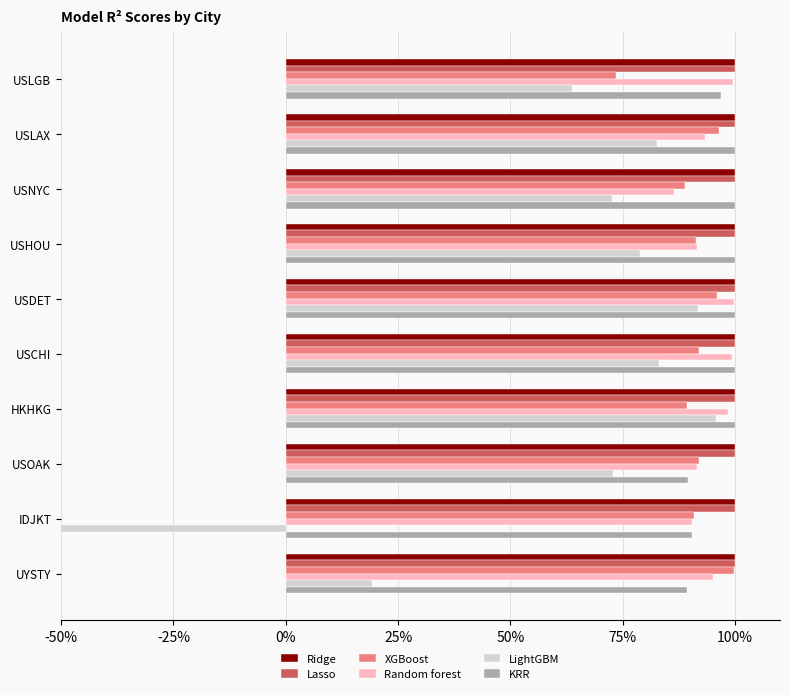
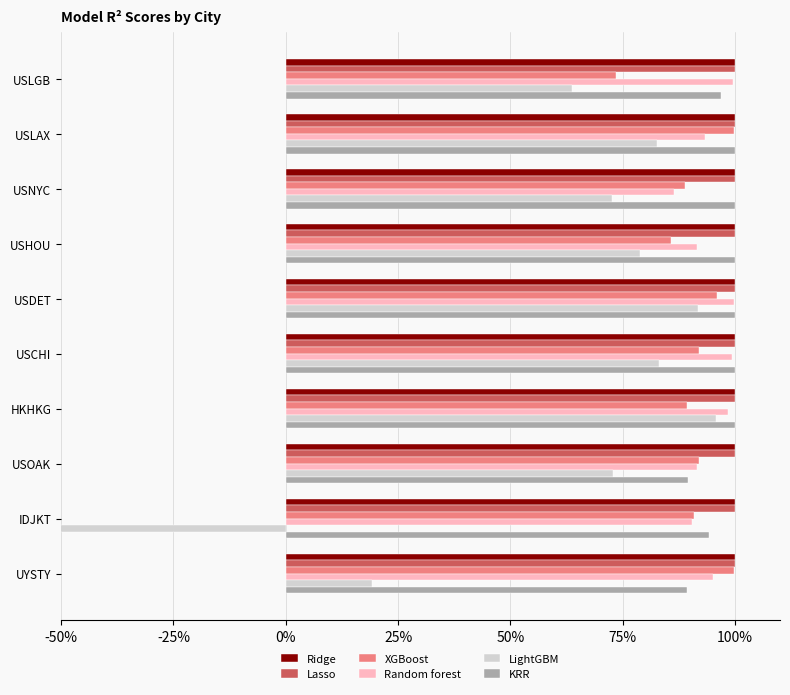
XGBoost, USLAX: 96% -> 100%
XGBoost, USHOU: 91% -> 86%
KRR, IDJKT: 90% -> 94%
